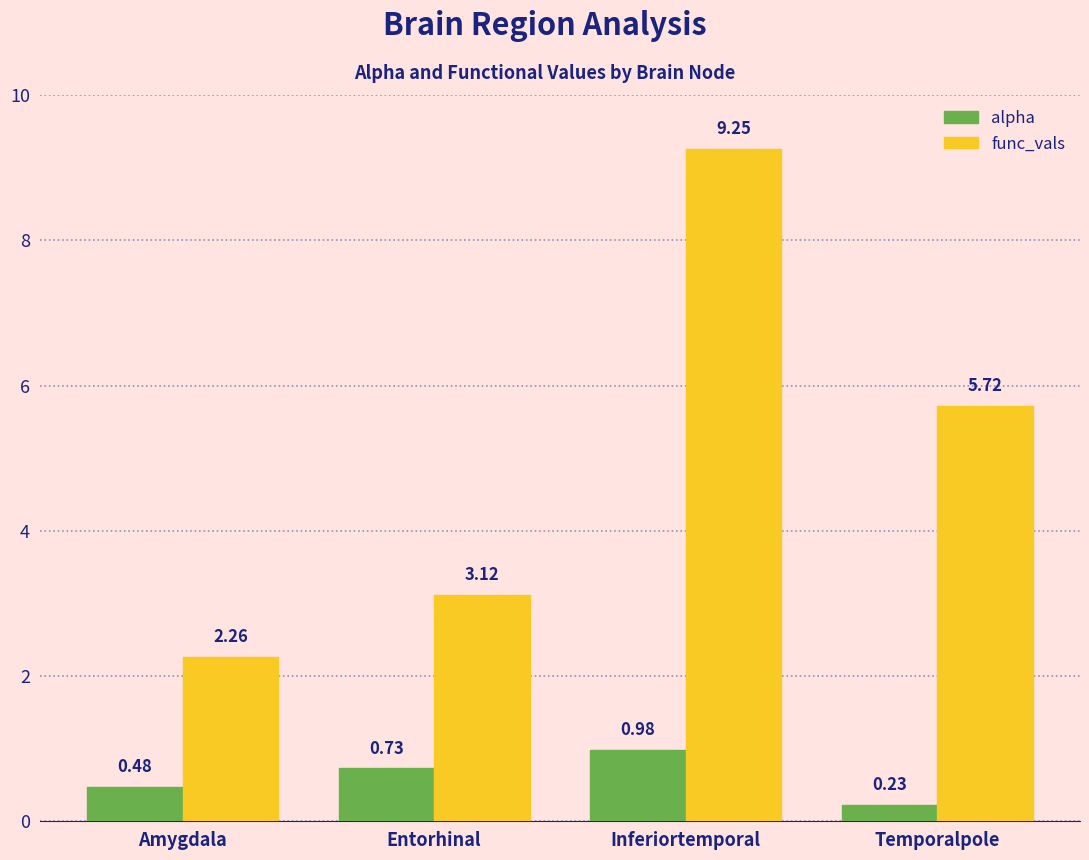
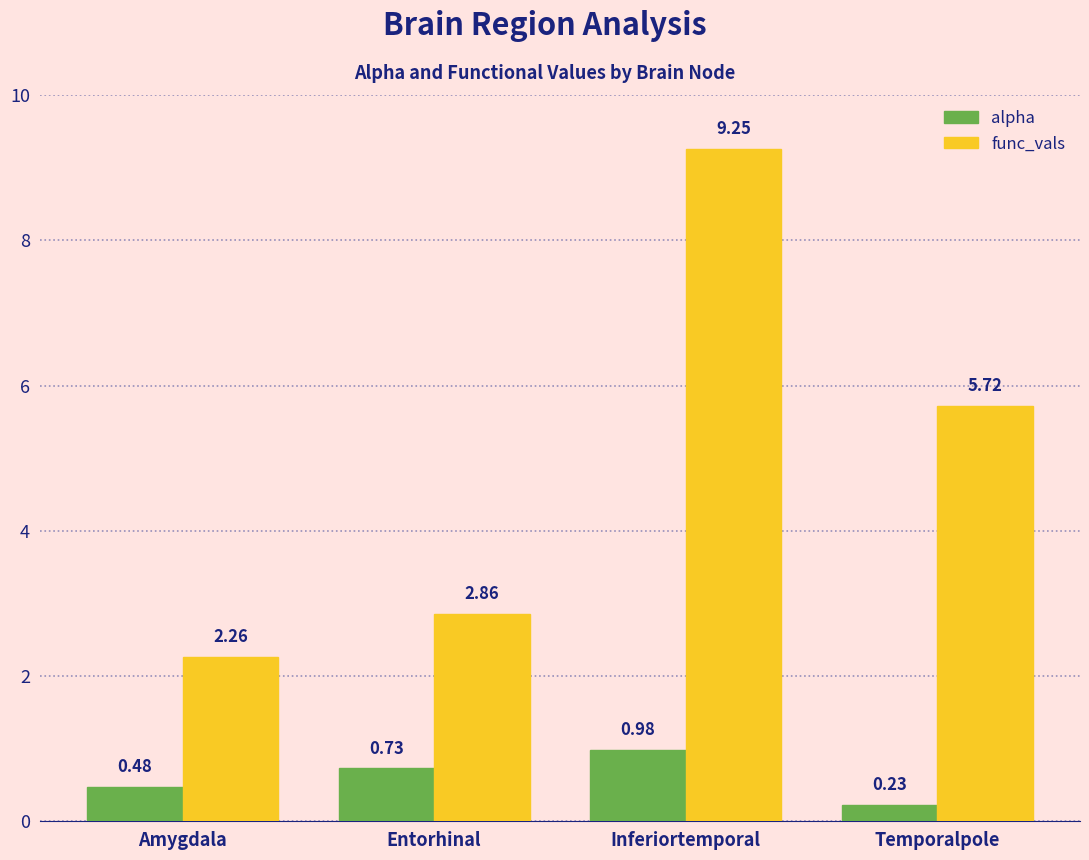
func_vals, Entorhinal: 3.12 -> 2.86
